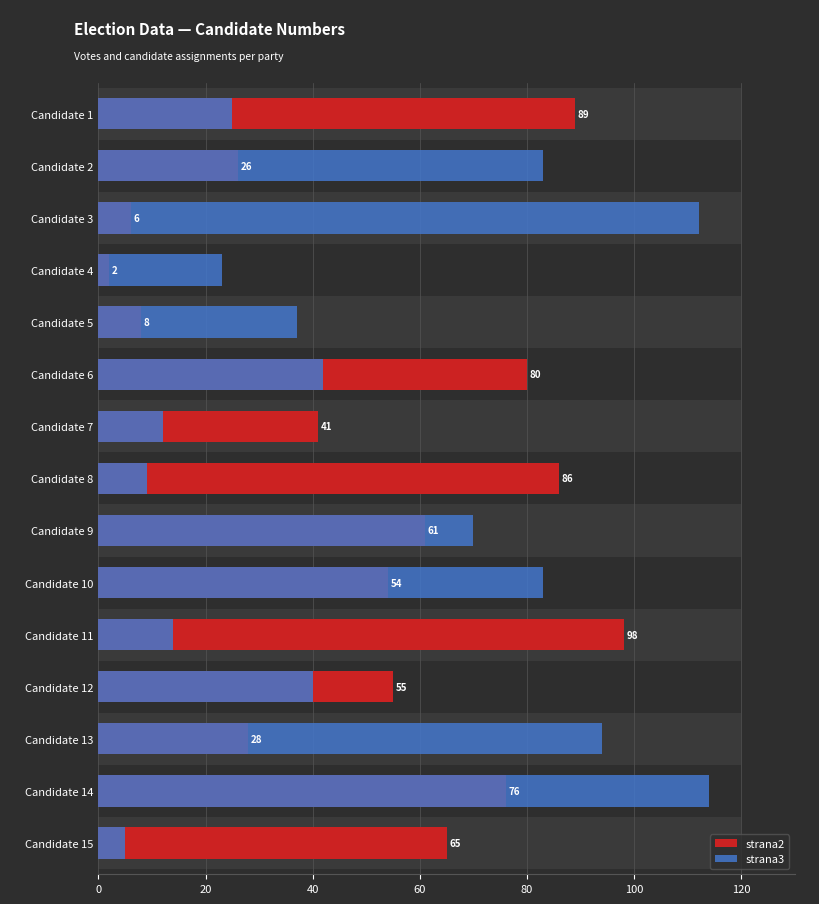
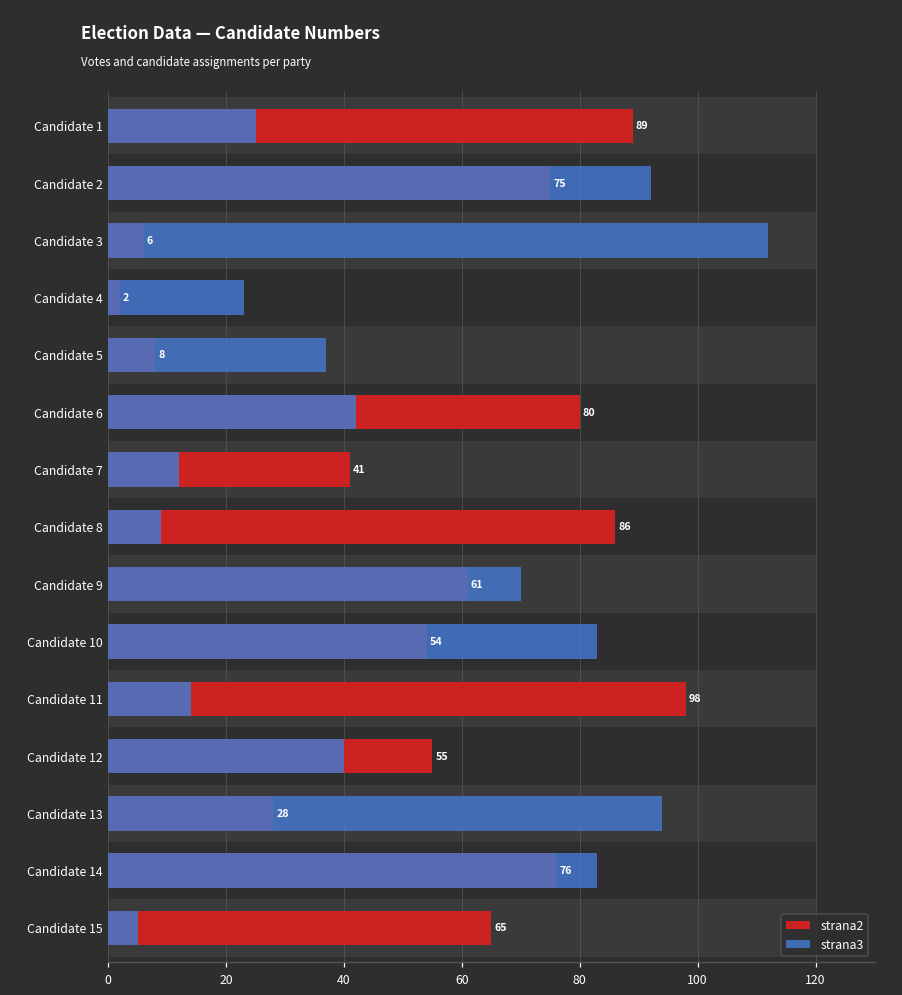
strana2, Candidate 2: 26 -> 75
strana3, Candidate 2: 83 -> 92
strana3, Candidate 14: 114 -> 83
